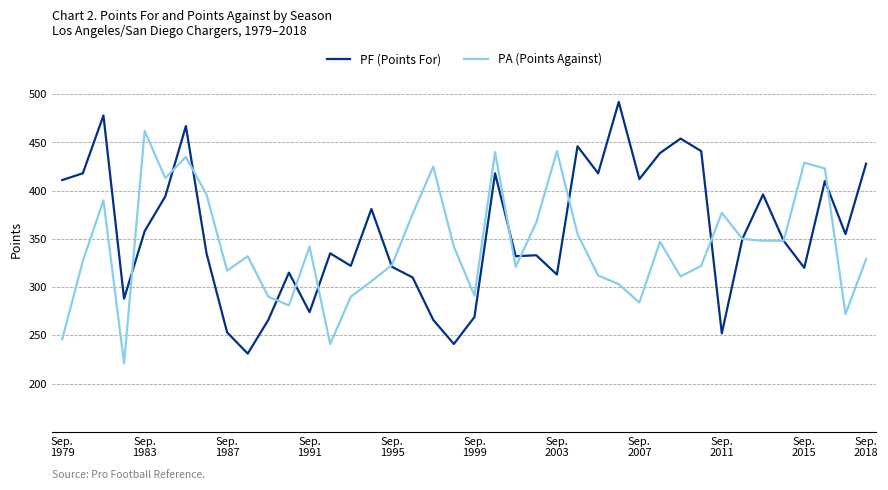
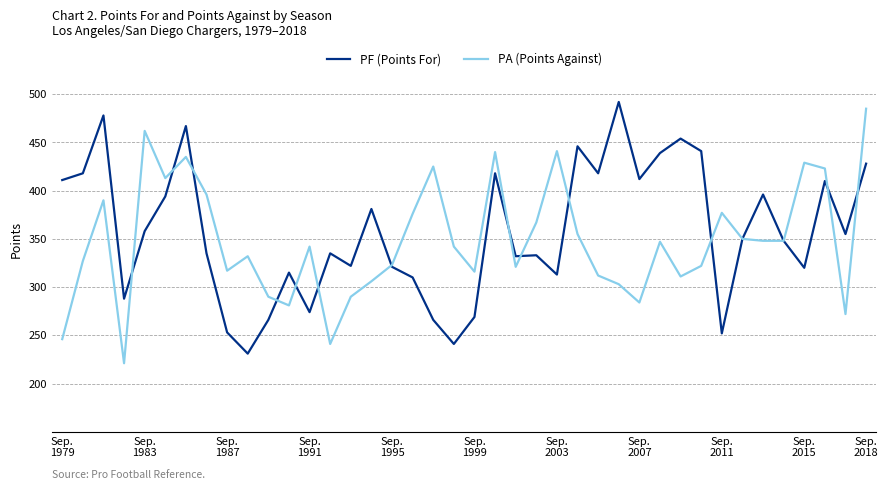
PA (Points Against), Sep. 1999: 290 -> 320
PA (Points Against), Sep. 2018: 330 -> 490
